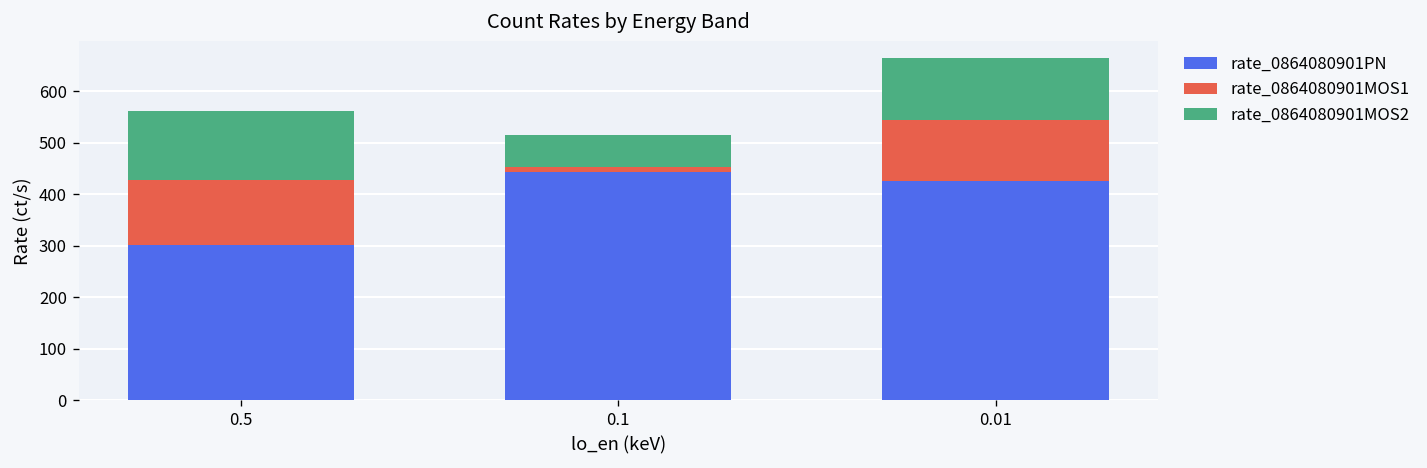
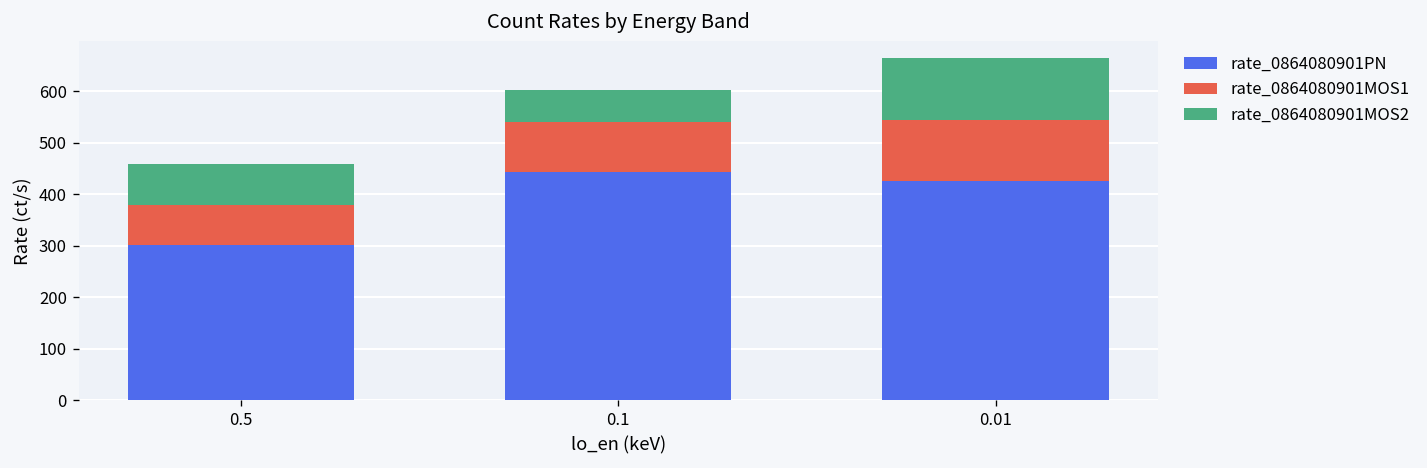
rate_0864080901MOS1, 0.5: 130 -> 80
rate_0864080901MOS2, 0.5: 130 -> 80
rate_0864080901MOS1, 0.1: 10 -> 100
